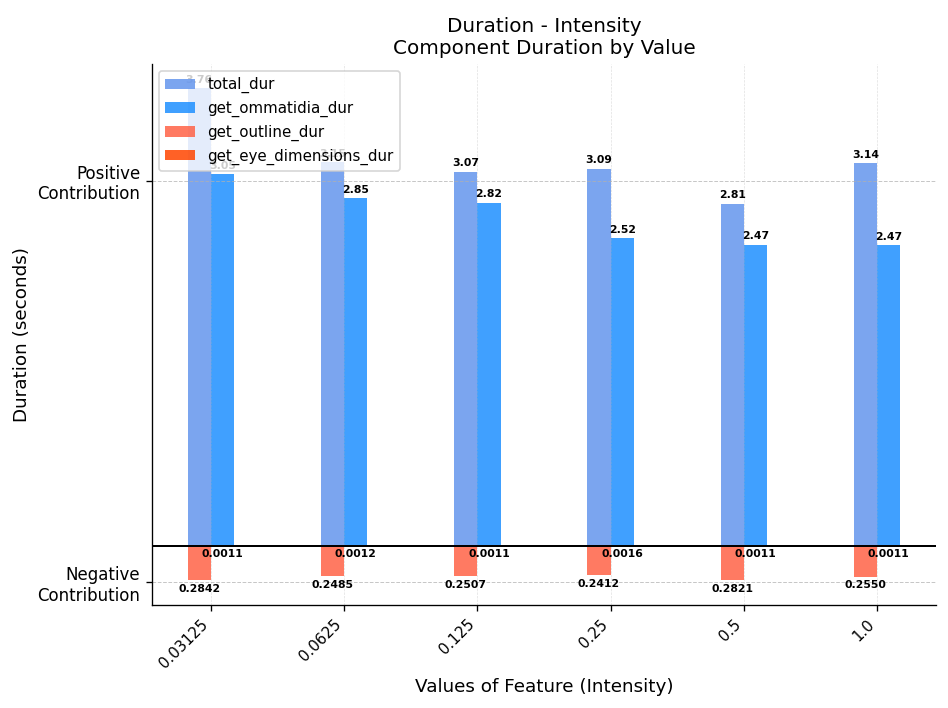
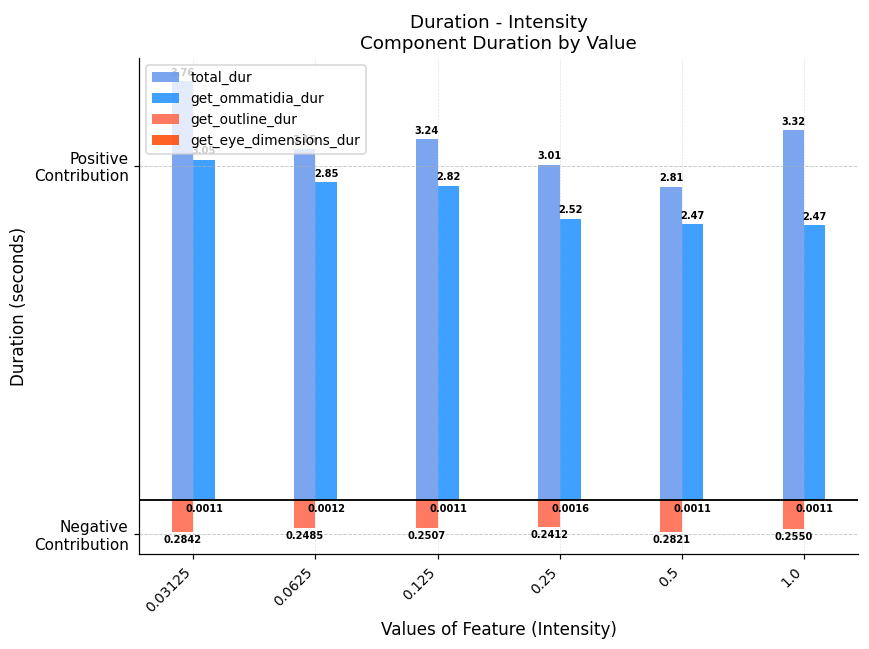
total_dur, 0.125: 3.07 -> 3.24
total_dur, 0.25: 3.09 -> 3.01
total_dur, 1.0: 3.14 -> 3.32
